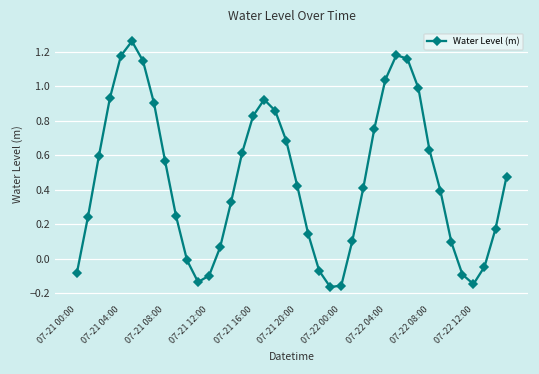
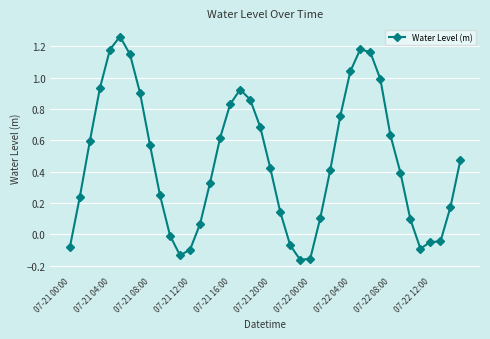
07-22 12:00: -0.15 -> -0.05
